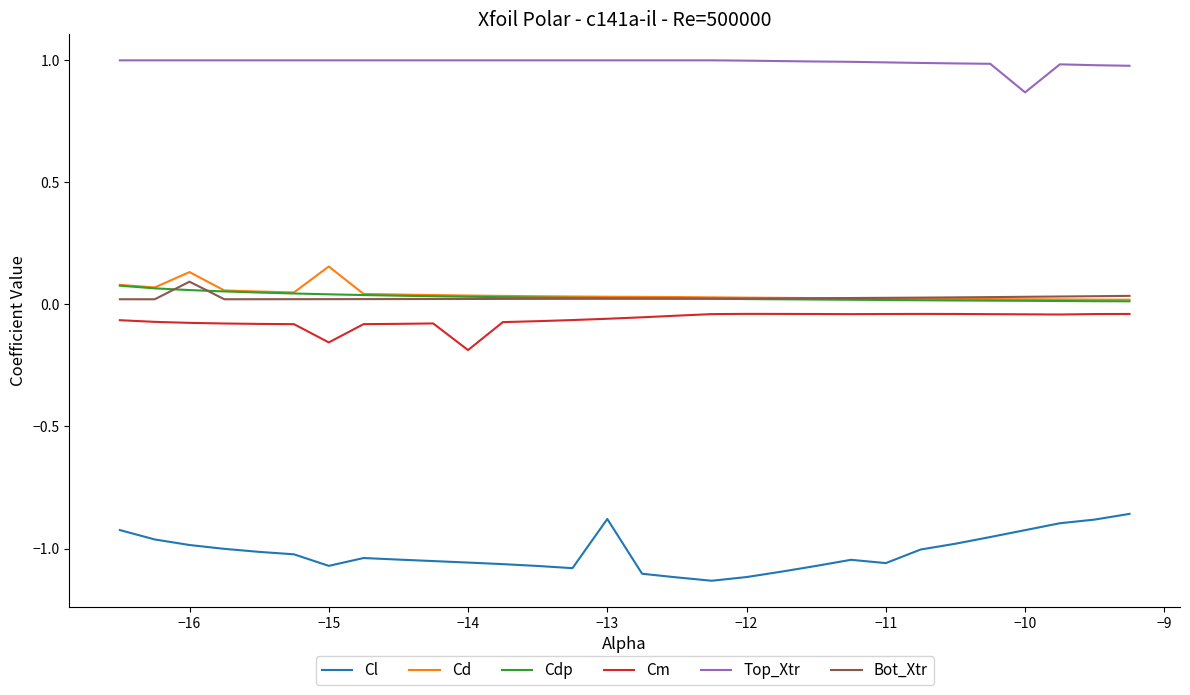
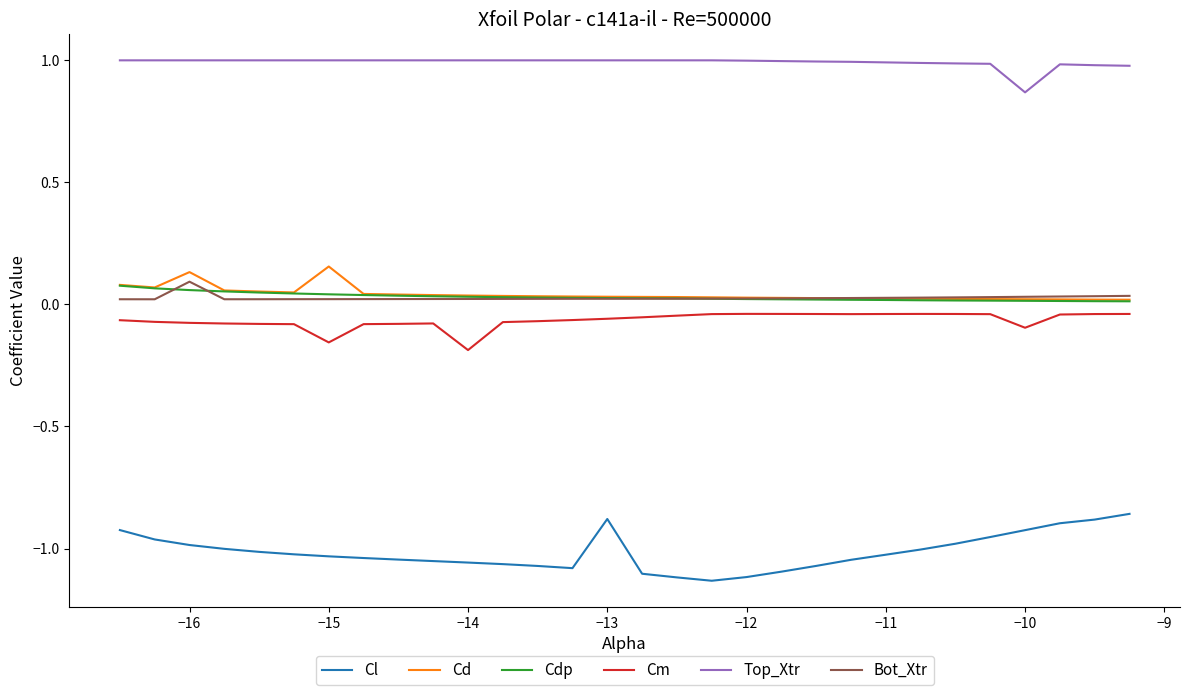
Cl, −15: -1.07 -> -1.03
Cl, −11: -1.06 -> -1.03
Cm, −10: -0.04 -> -0.10
